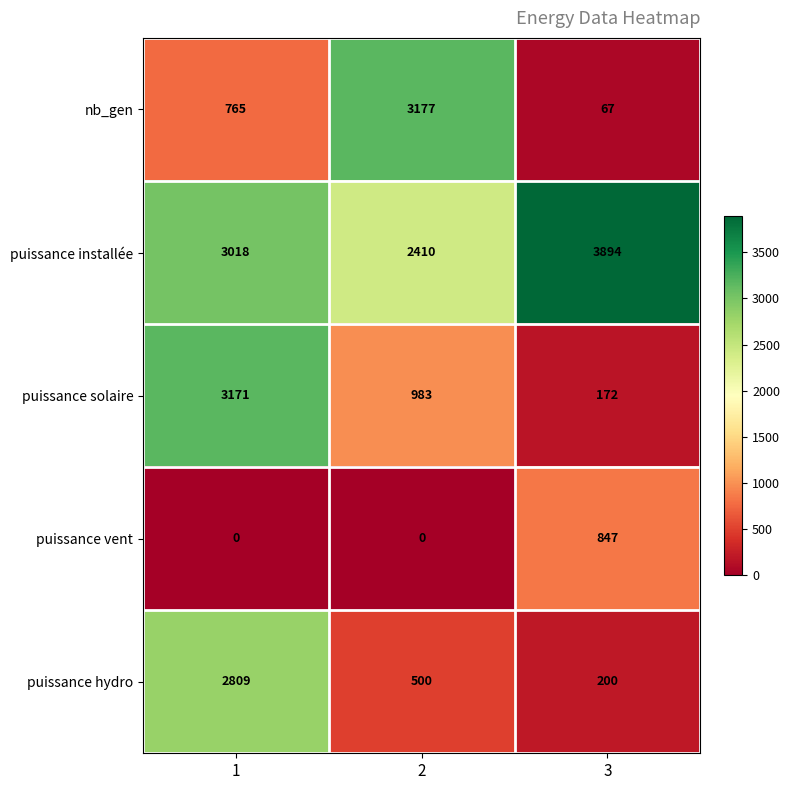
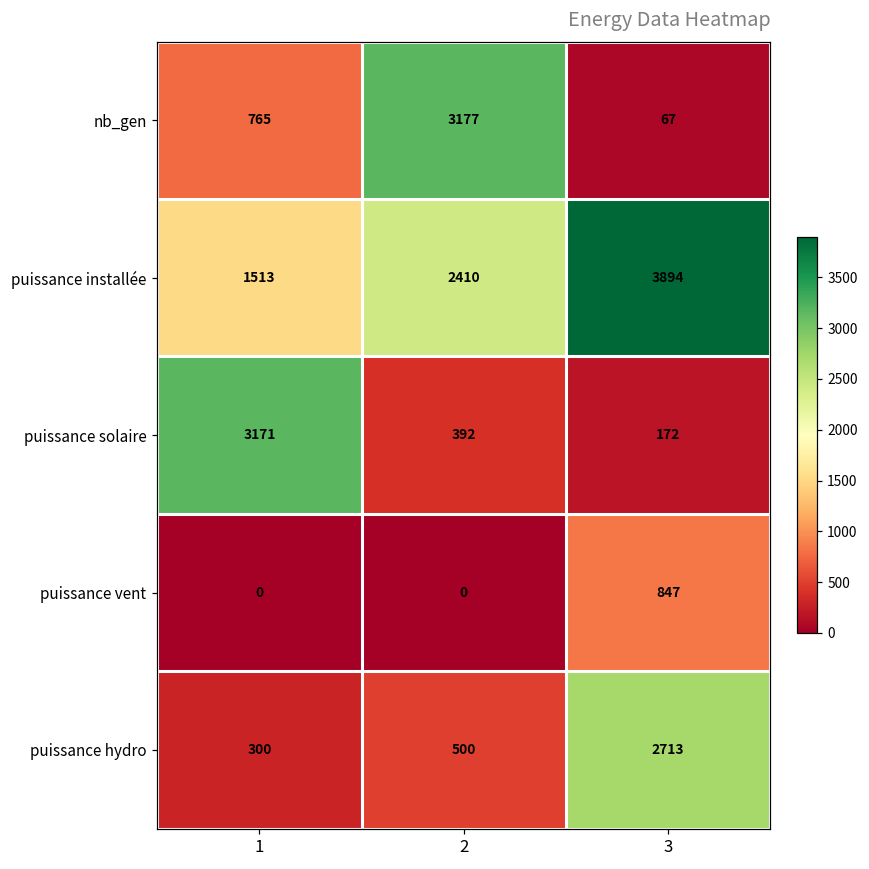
puissance installée, 1: 3018 -> 1513
puissance solaire, 2: 983 -> 392
puissance hydro, 1: 2809 -> 300
puissance hydro, 3: 200 -> 2713
